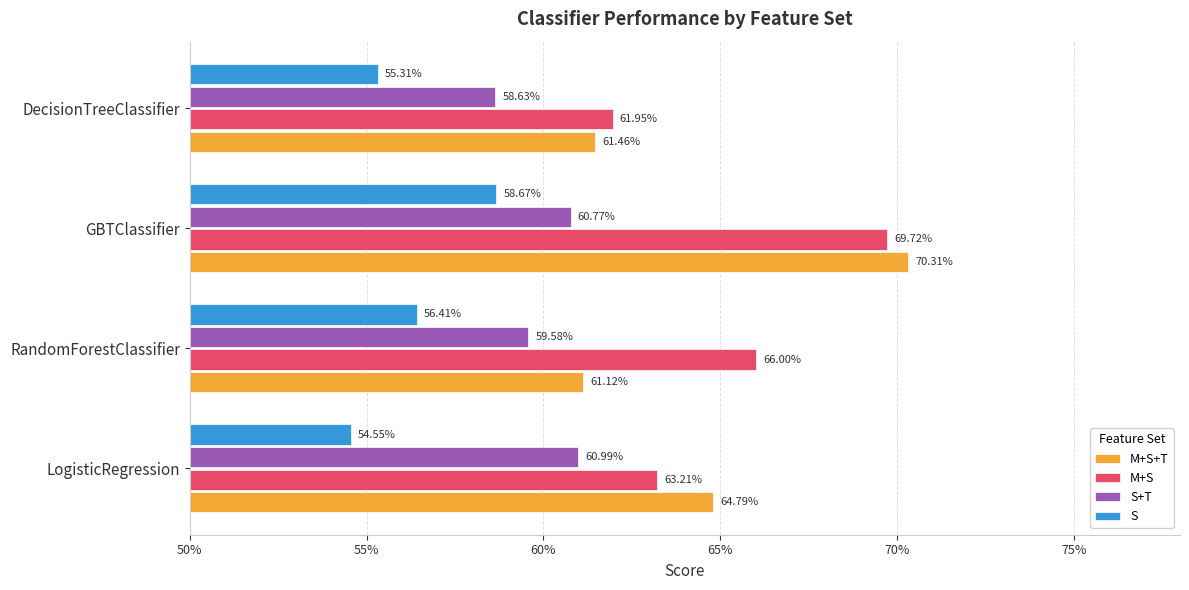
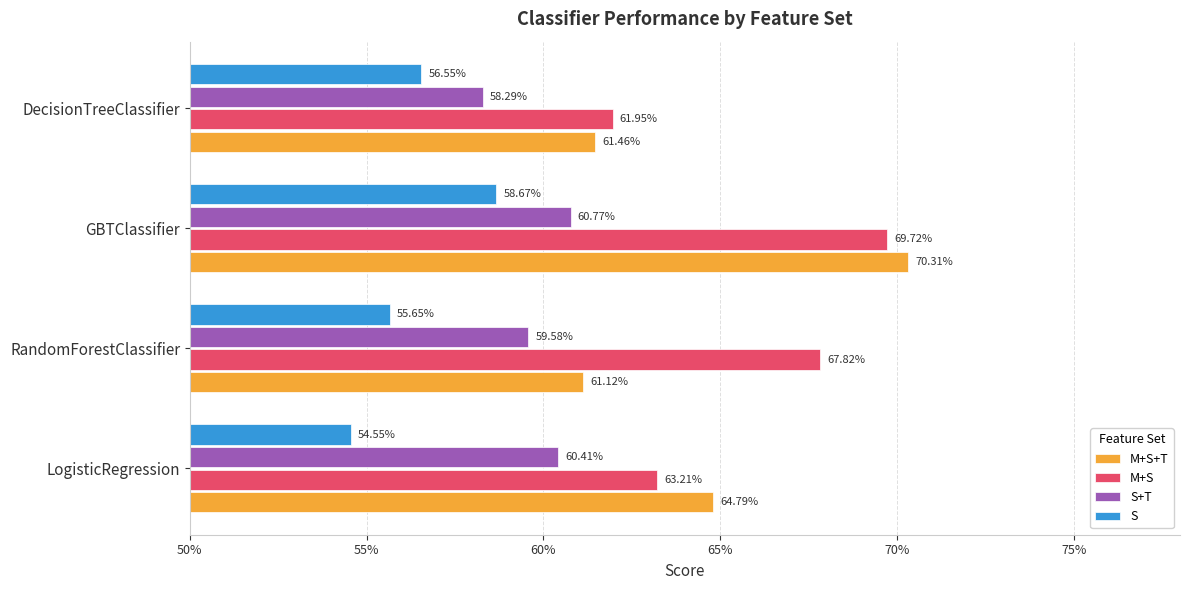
S, DecisionTreeClassifier: 55.31% -> 56.55%
S+T, DecisionTreeClassifier: 58.63% -> 58.29%
S, RandomForestClassifier: 56.41% -> 55.65%
M+S, RandomForestClassifier: 66.00% -> 67.82%
S+T, LogisticRegression: 60.99% -> 60.41%
